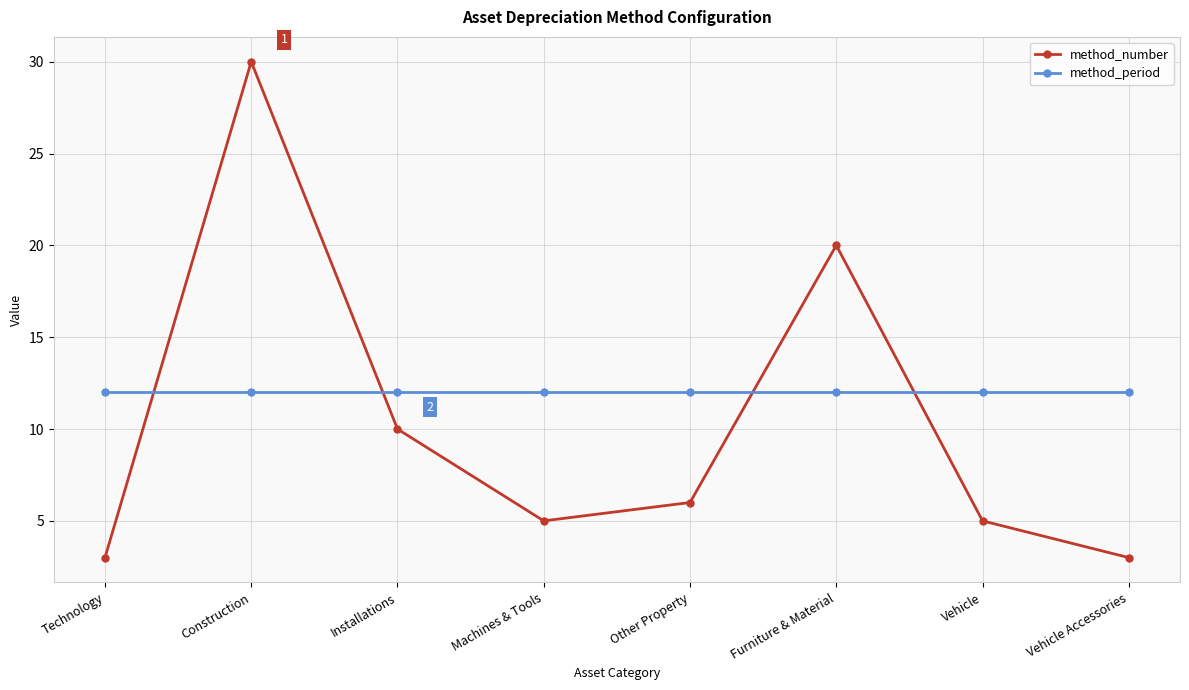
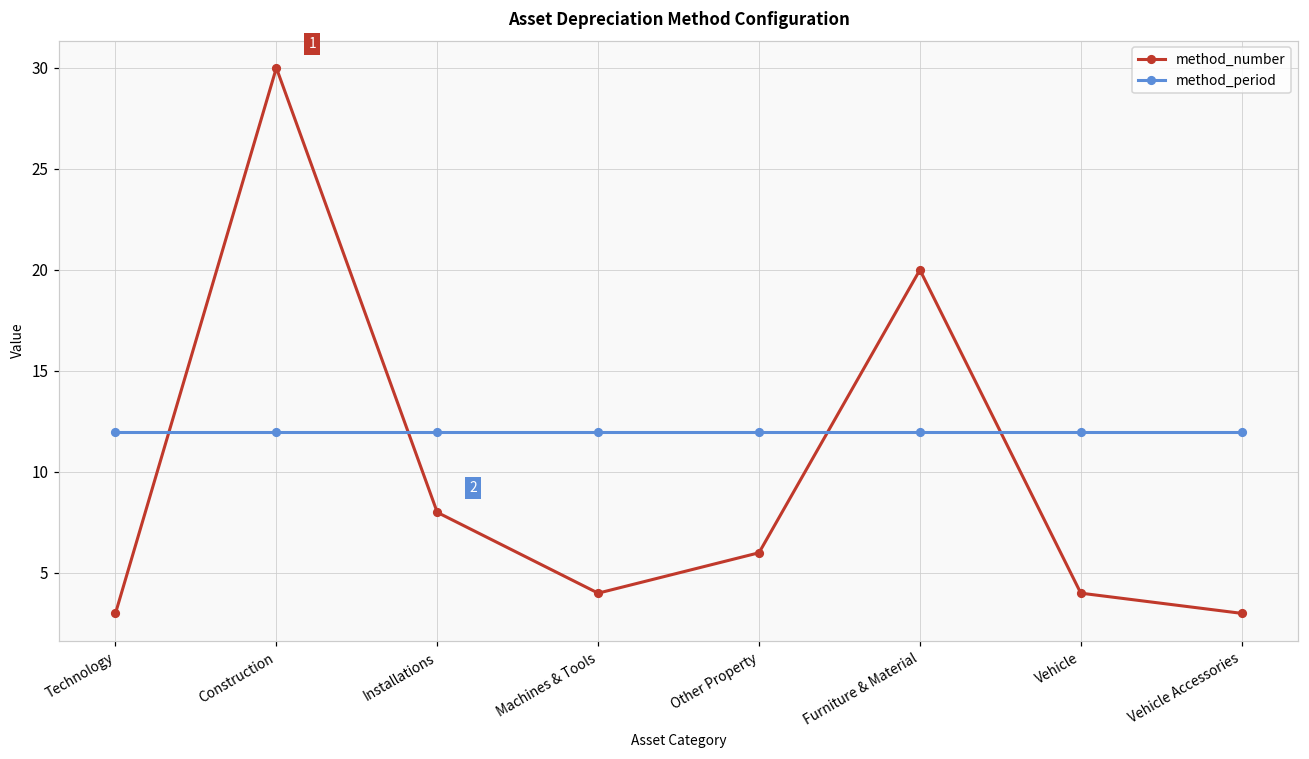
method_number, Installations: 10 -> 8
method_number, Machines & Tools: 5 -> 4
method_number, Vehicle: 5 -> 4
